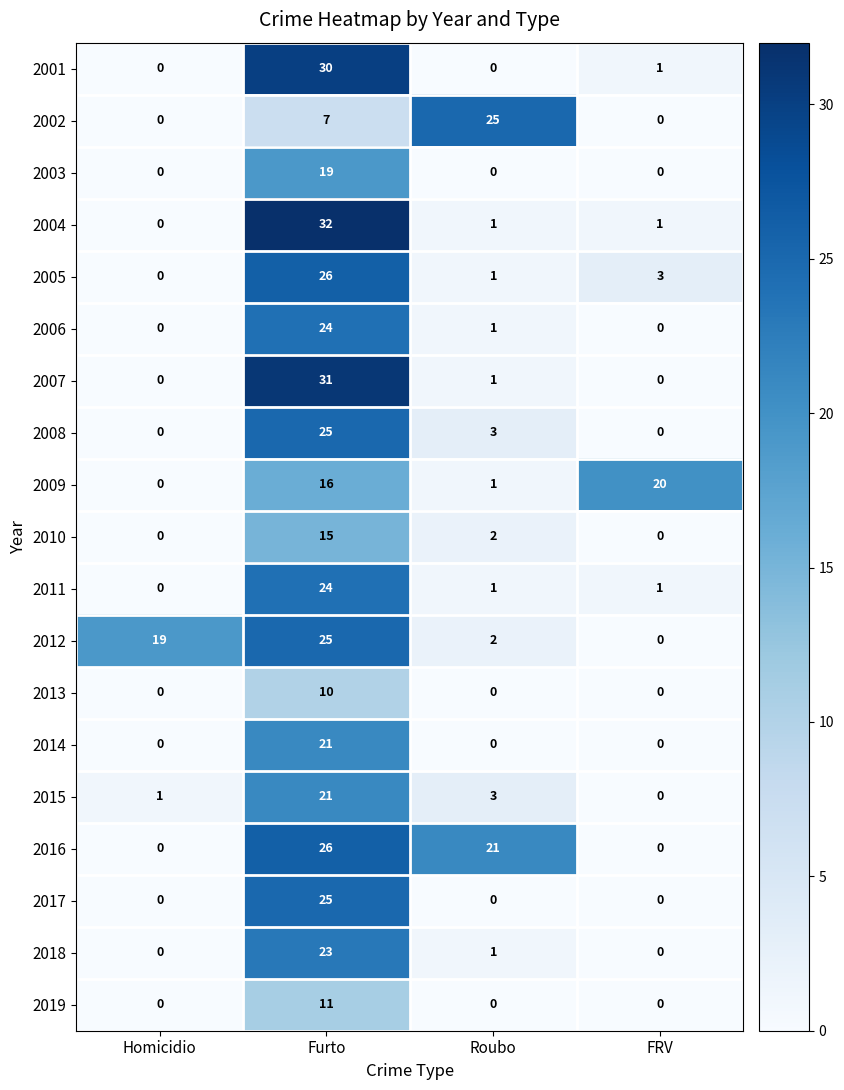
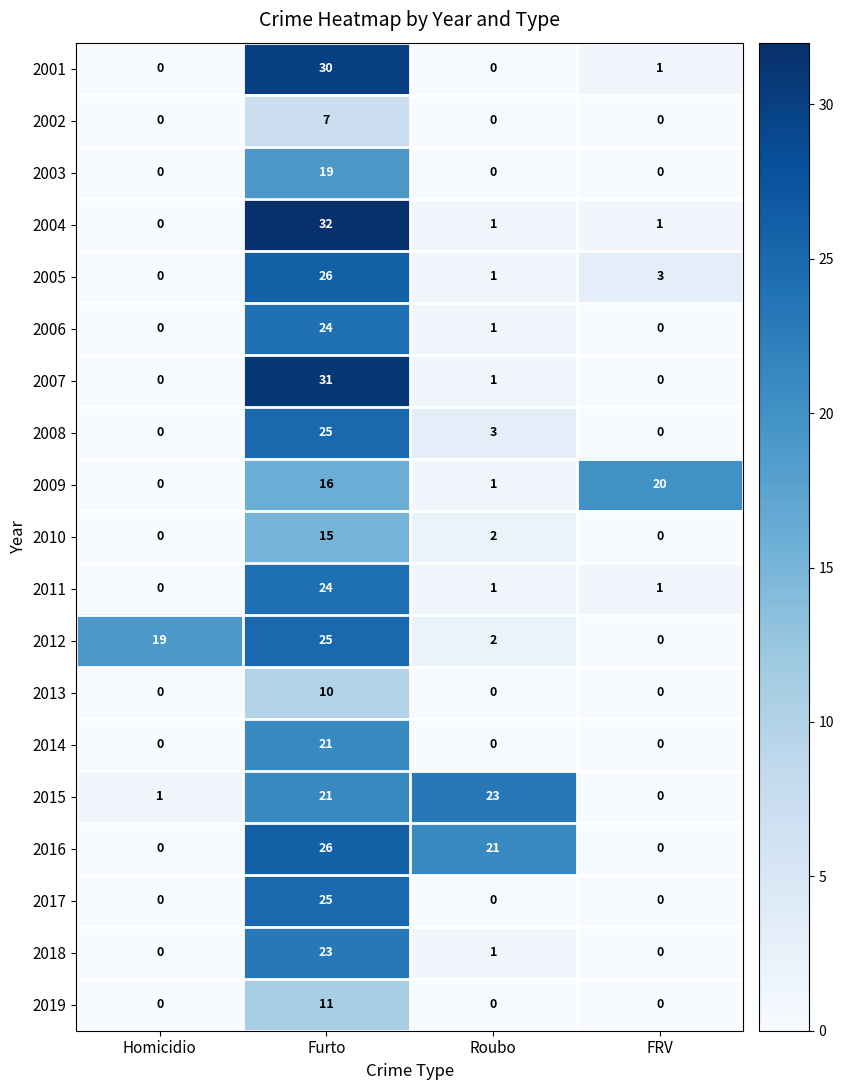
2002, Roubo: 25 -> 0
2015, Roubo: 3 -> 23
